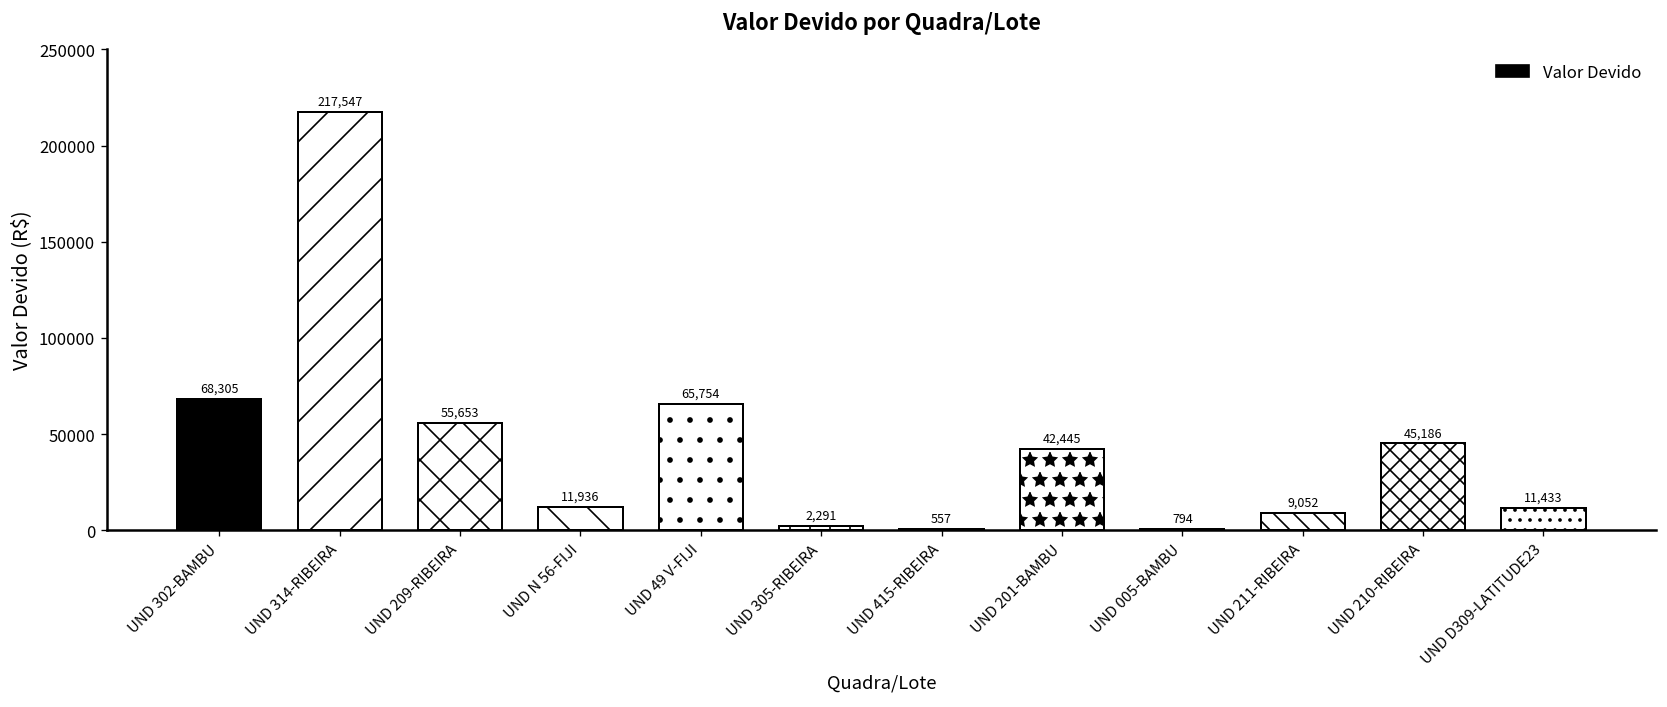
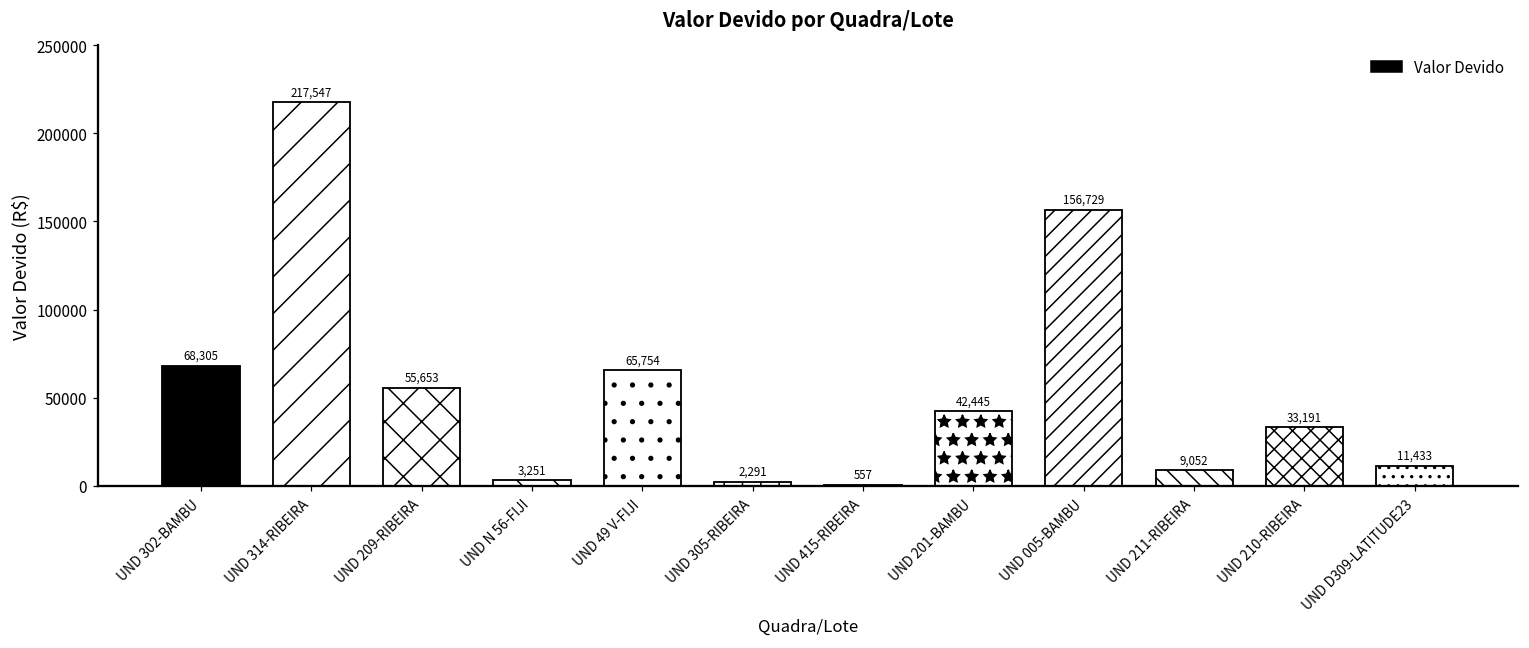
UND N 56-FIJI: 11,936 -> 3,251
UND 005-BAMBU: 794 -> 156,729
UND 210-RIBEIRA: 45,186 -> 33,191
